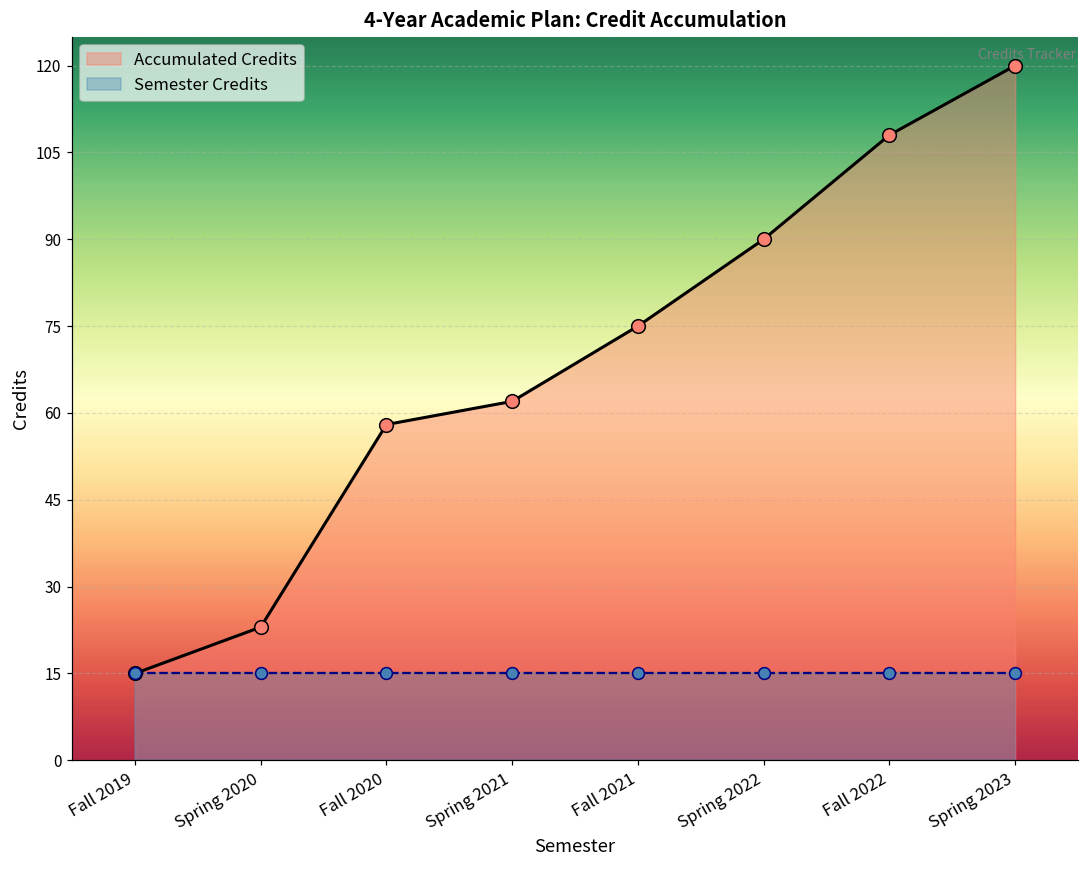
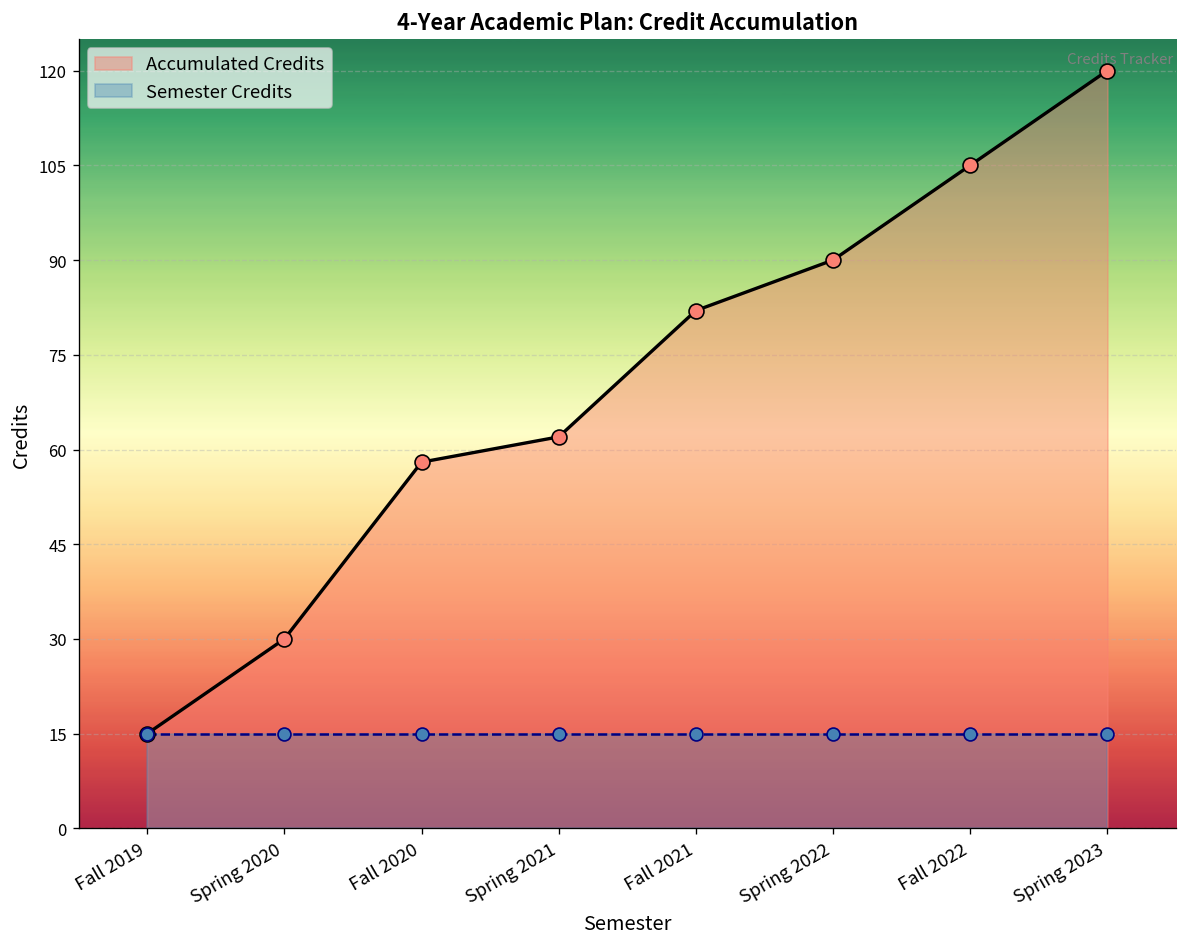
Accumulated Credits, Spring 2020: 23 -> 30
Accumulated Credits, Fall 2021: 75 -> 82
Accumulated Credits, Fall 2022: 108 -> 105
